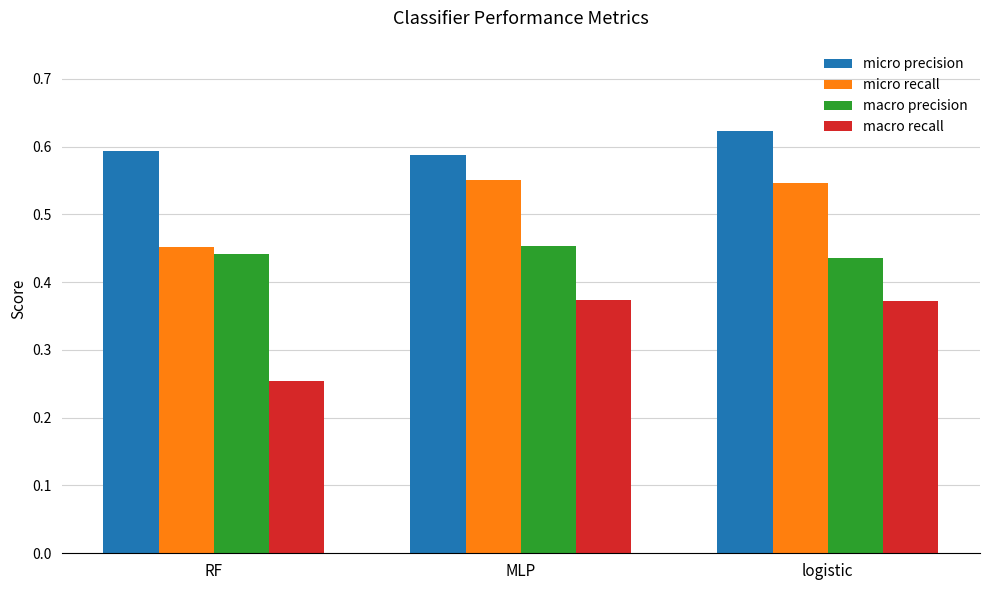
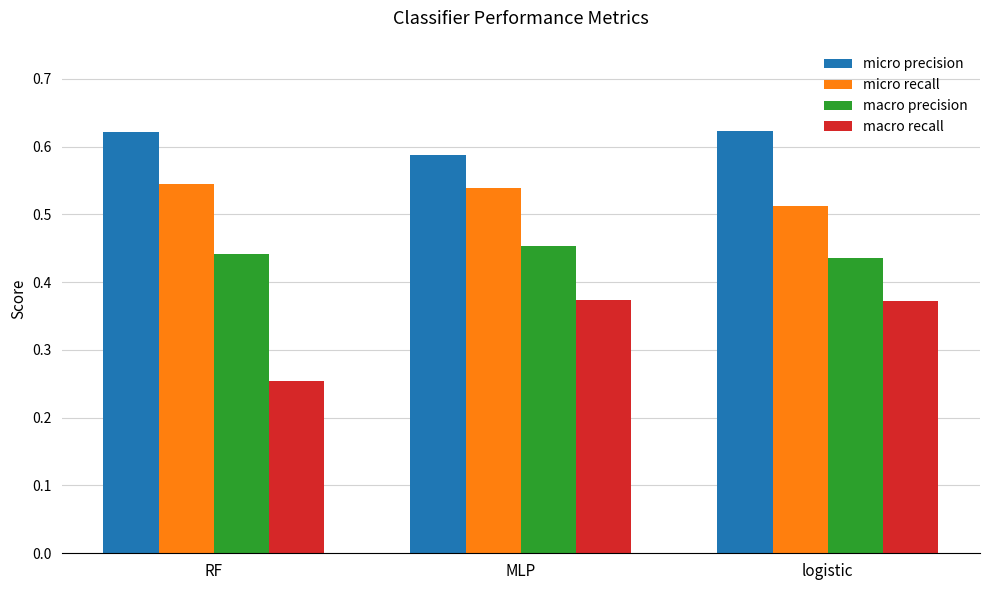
micro precision, RF: 0.59 -> 0.62
micro recall, RF: 0.45 -> 0.55
micro recall, MLP: 0.55 -> 0.54
micro recall, logistic: 0.55 -> 0.51
